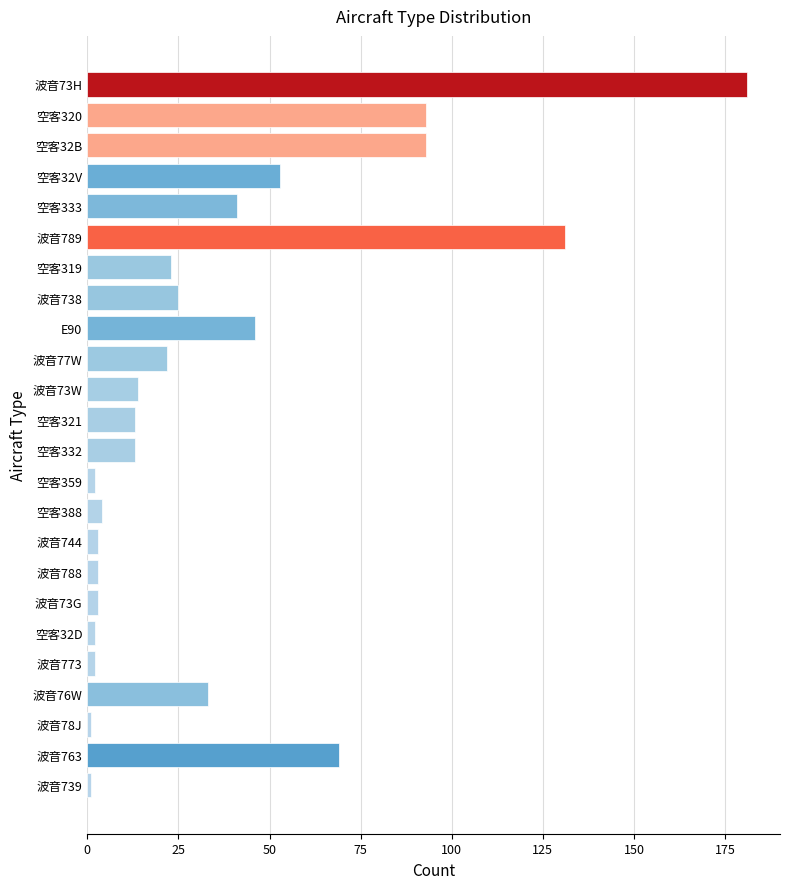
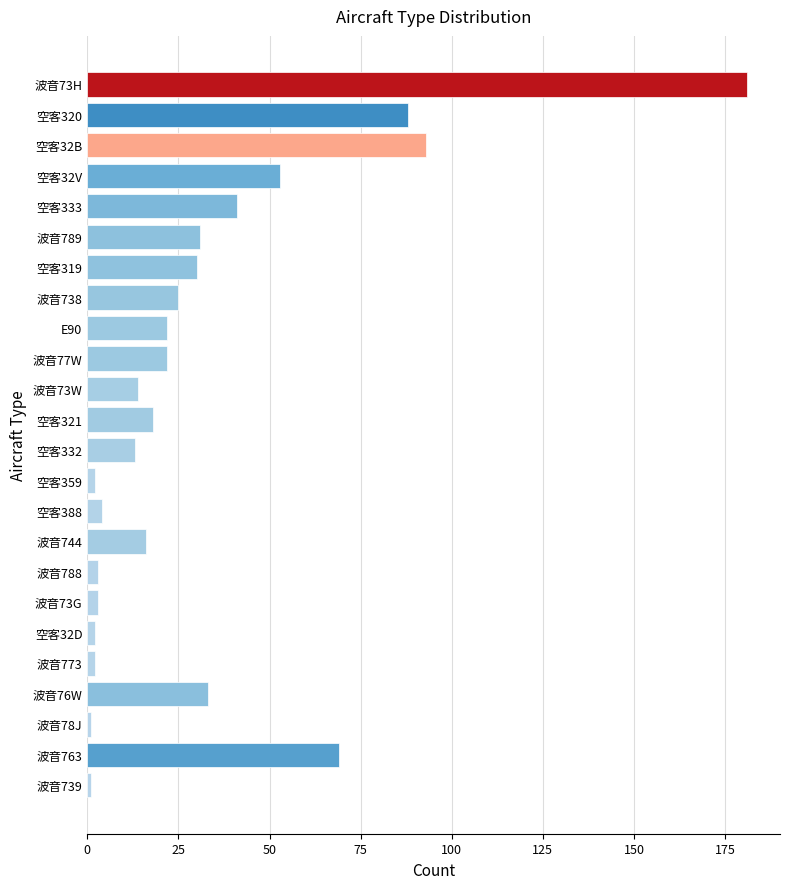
空客320: 93 -> 88
波音789: 131 -> 31
空客319: 23 -> 30
E90: 46 -> 22
空客321: 13 -> 18
波音744: 3 -> 16
